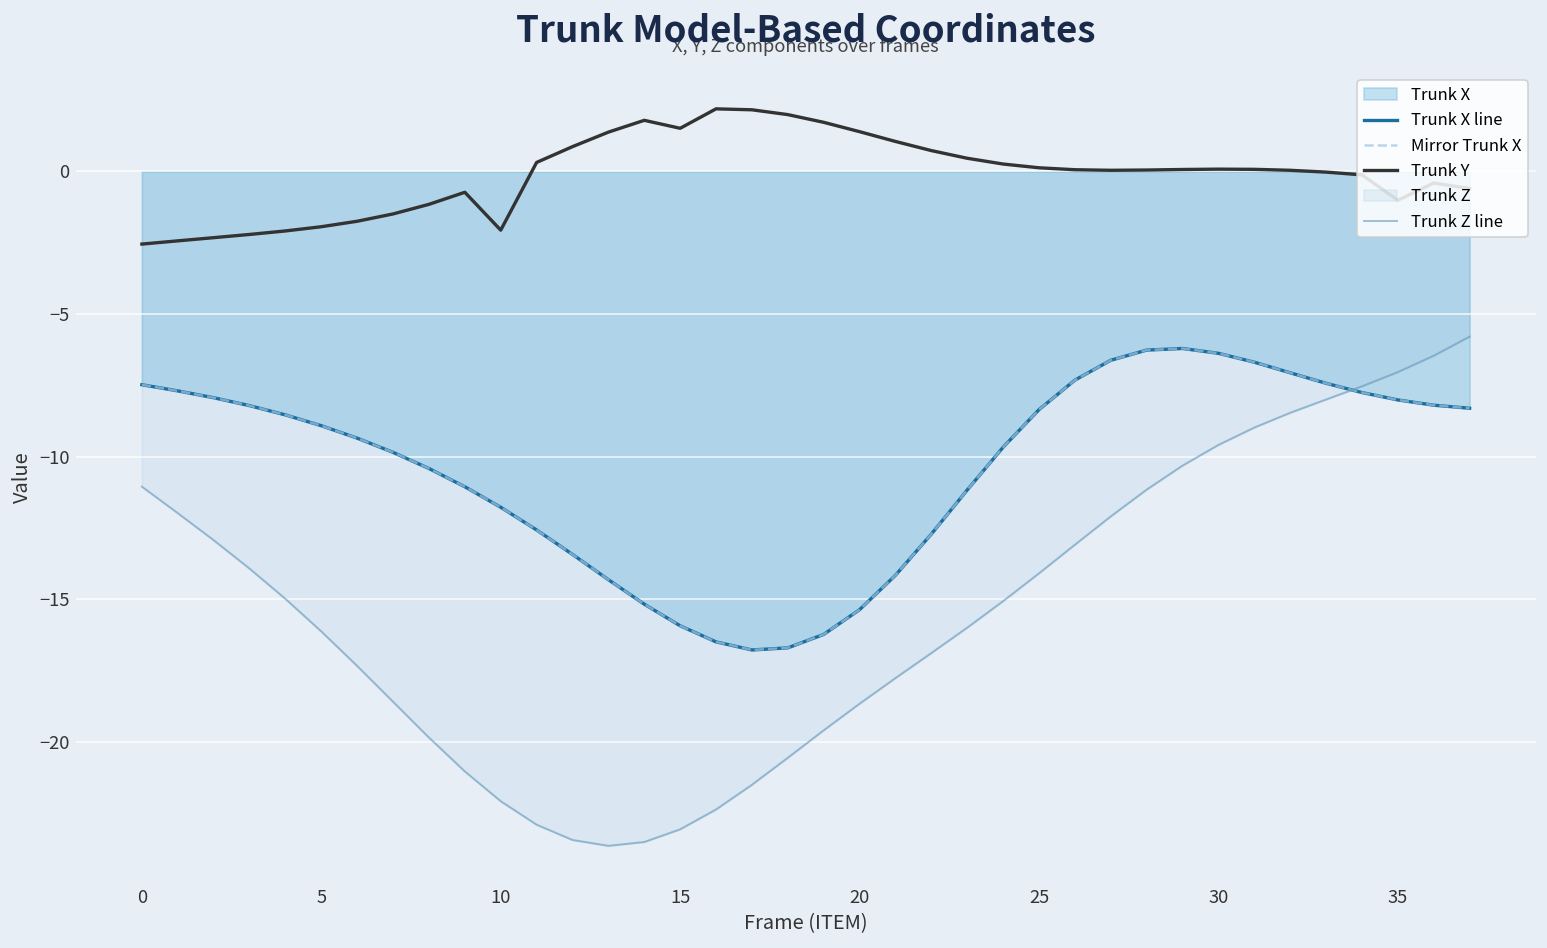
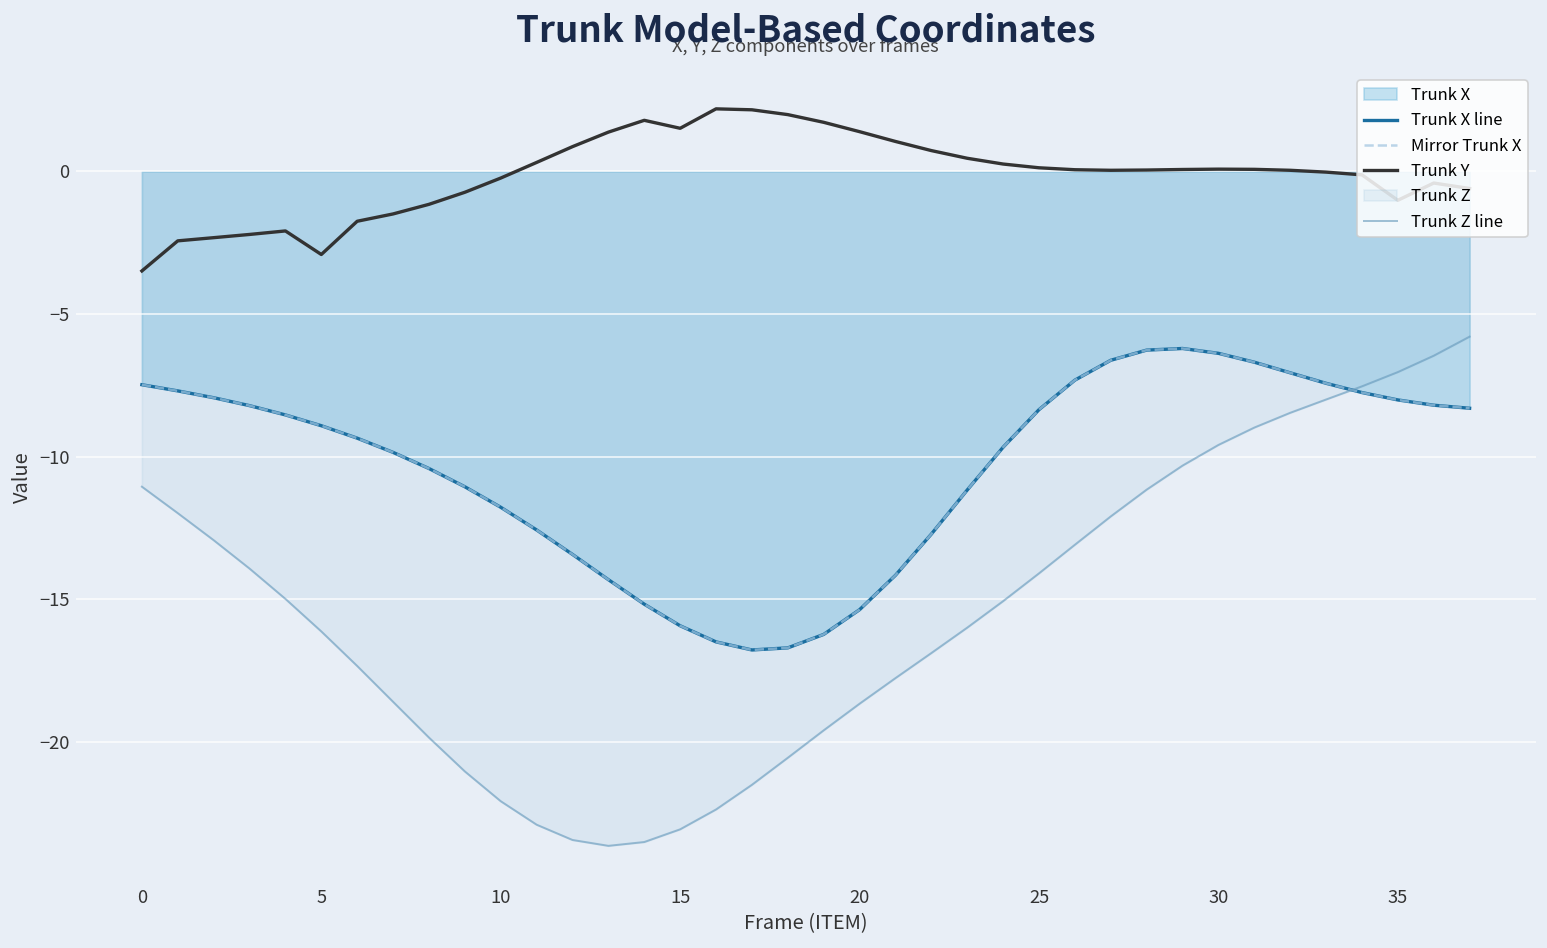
Trunk Y, 0: -2.5 -> -3.5
Trunk Y, 5: -1.9 -> -2.9
Trunk Y, 10: -2.1 -> -0.2
